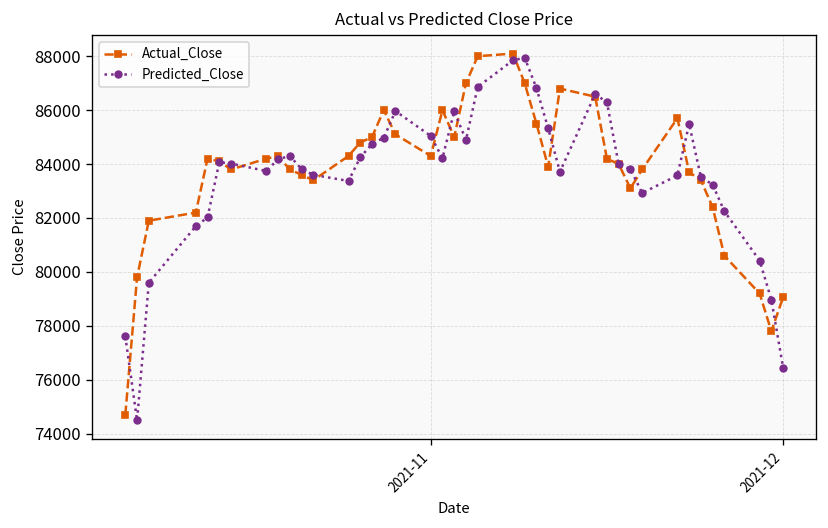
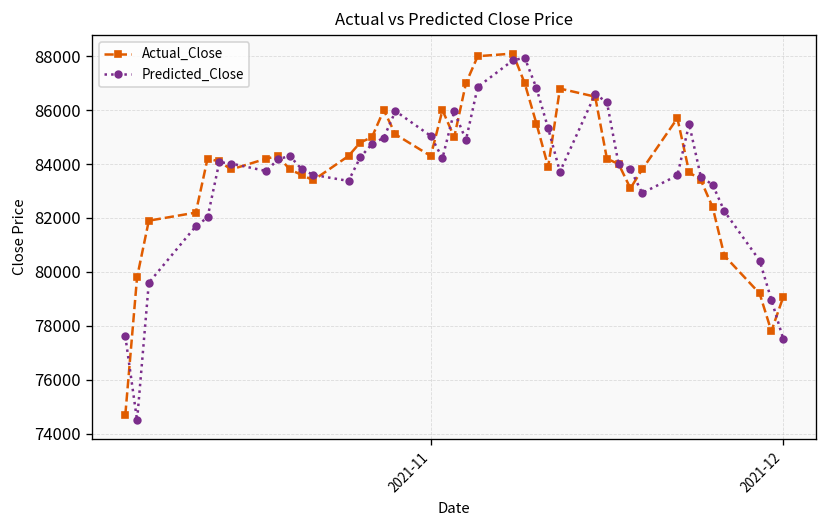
Predicted_Close, 2021-12: 76400 -> 77500
